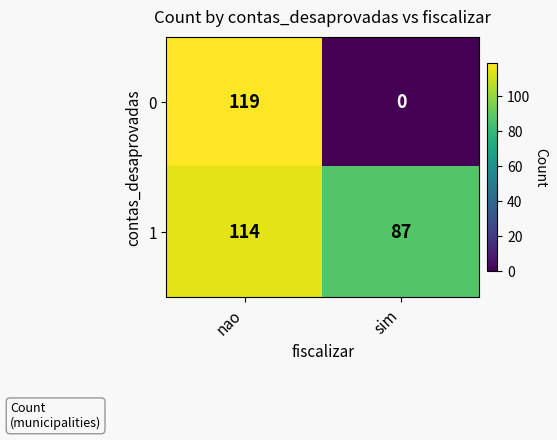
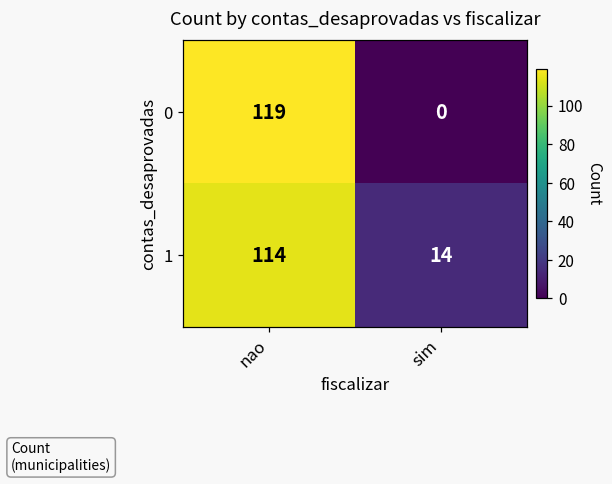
1, sim: 87 -> 14
